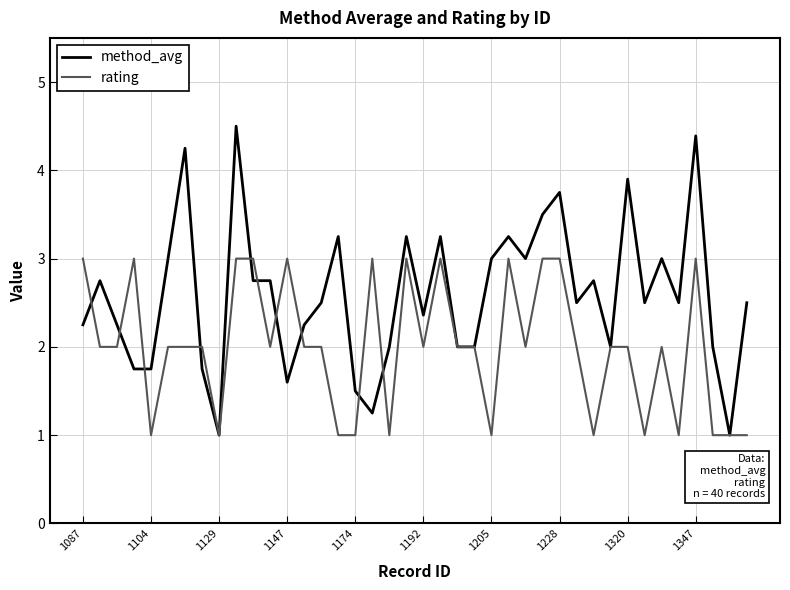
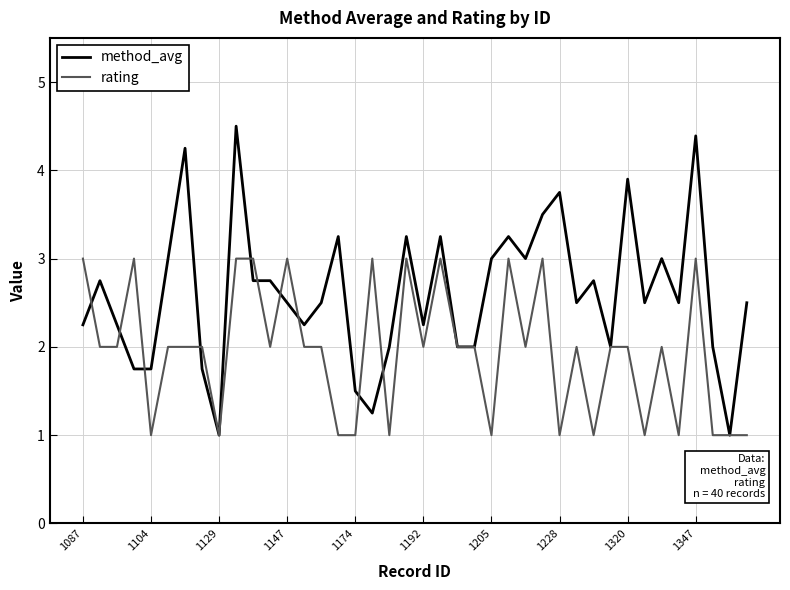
method_avg, 1147: 1.6 -> 2.5
method_avg, 1192: 2.4 -> 2.3
rating, 1228: 3 -> 1
